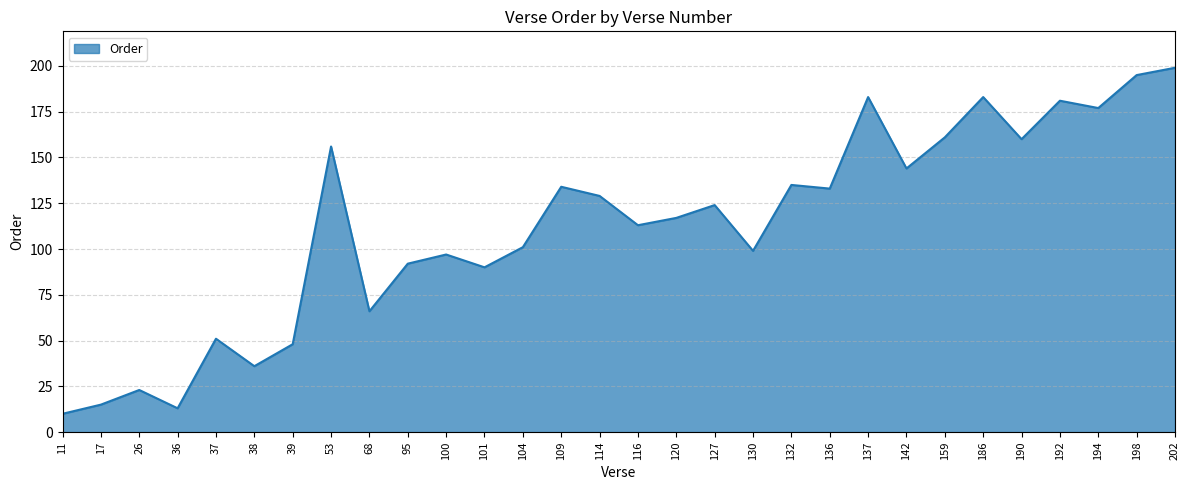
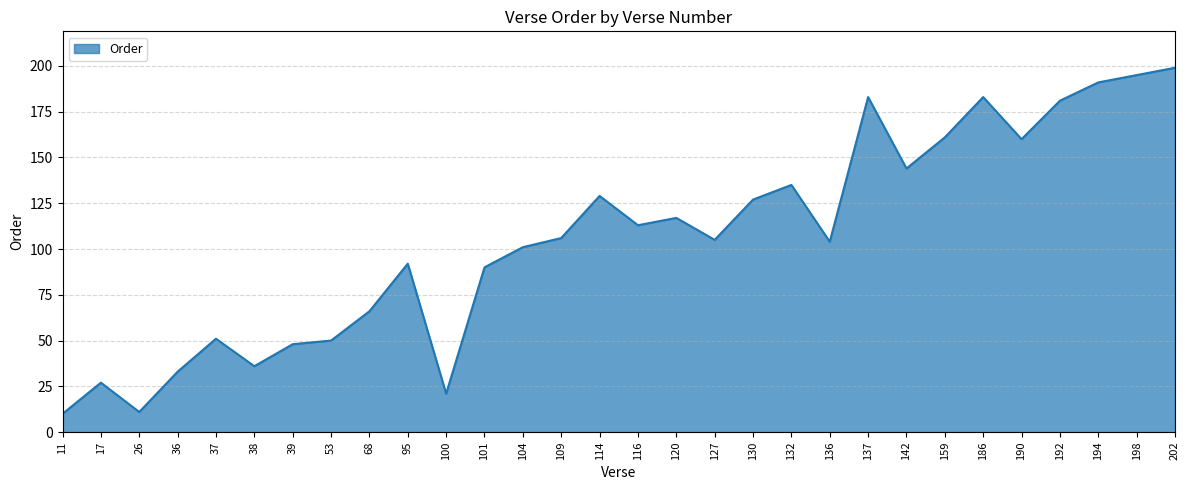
17: 15 -> 27
26: 23 -> 11
36: 13 -> 33
53: 156 -> 50
100: 97 -> 21
109: 134 -> 106
127: 124 -> 105
130: 99 -> 127
136: 133 -> 104
194: 177 -> 191
